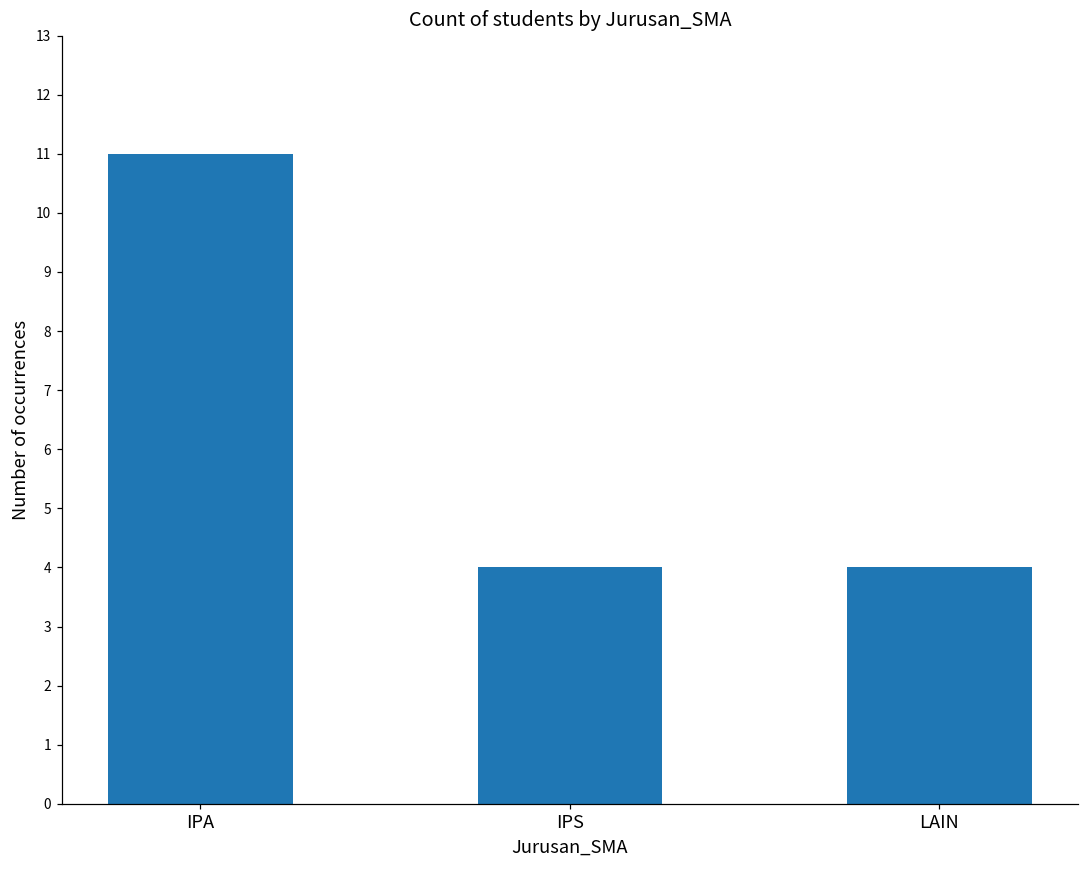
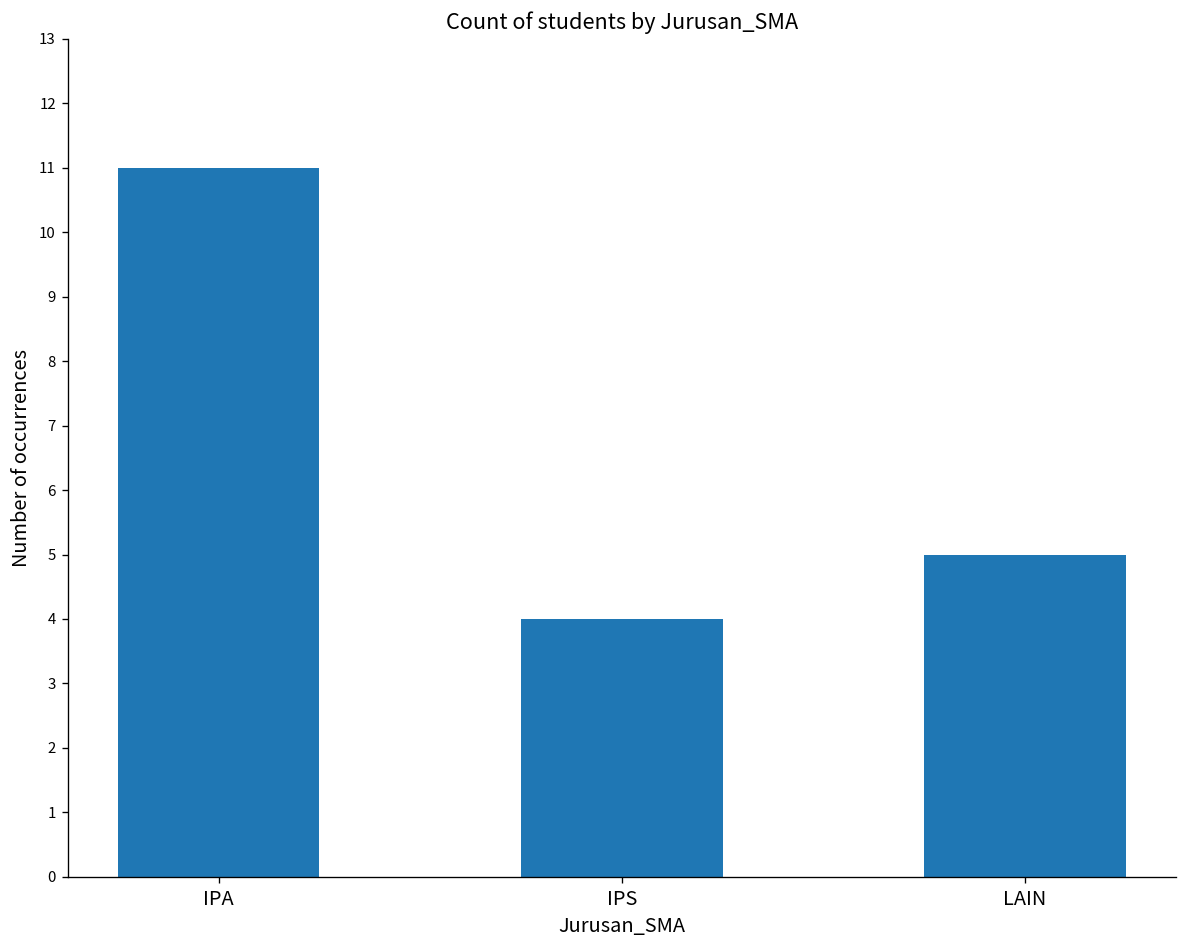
LAIN: 4 -> 5
